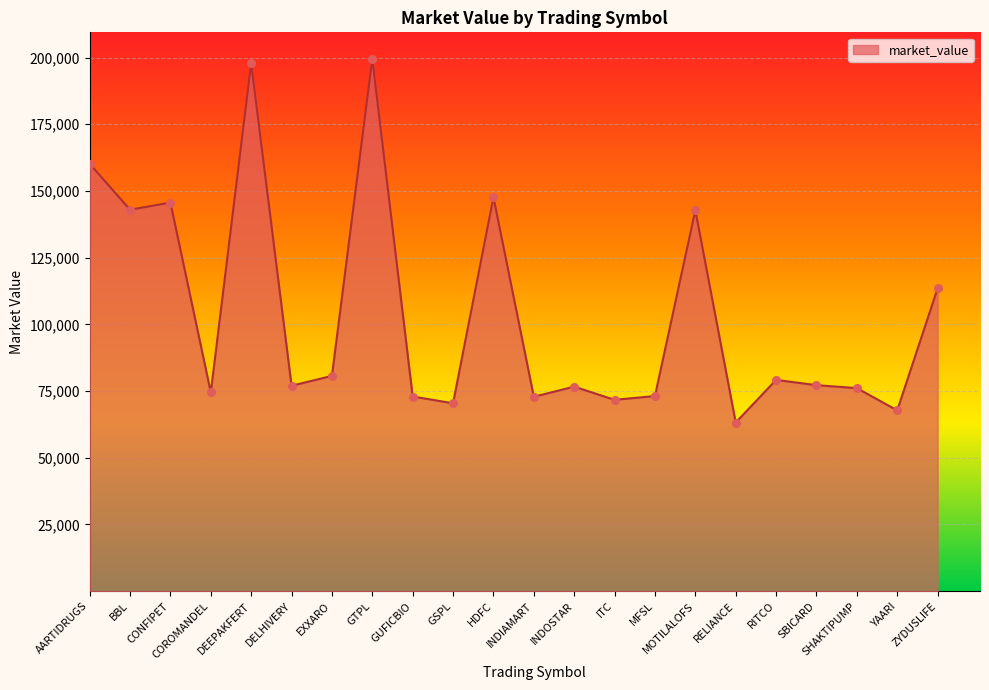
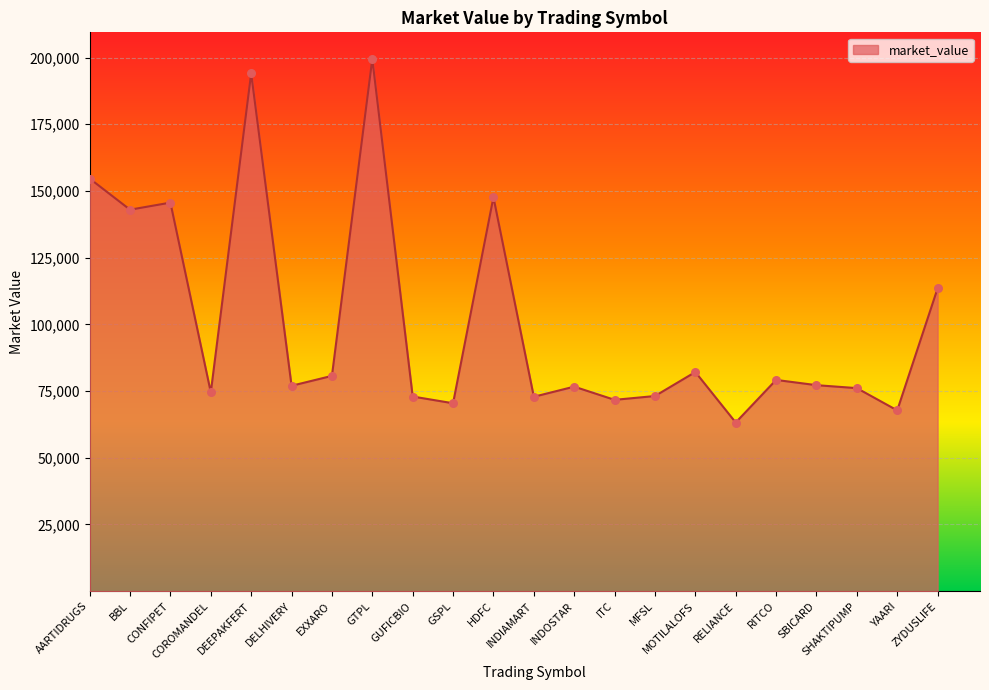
AARTIDRUGS: 160,000 -> 155,000
DEEPAKFERT: 198,000 -> 194,000
MOTILALOFS: 143,000 -> 82,000
